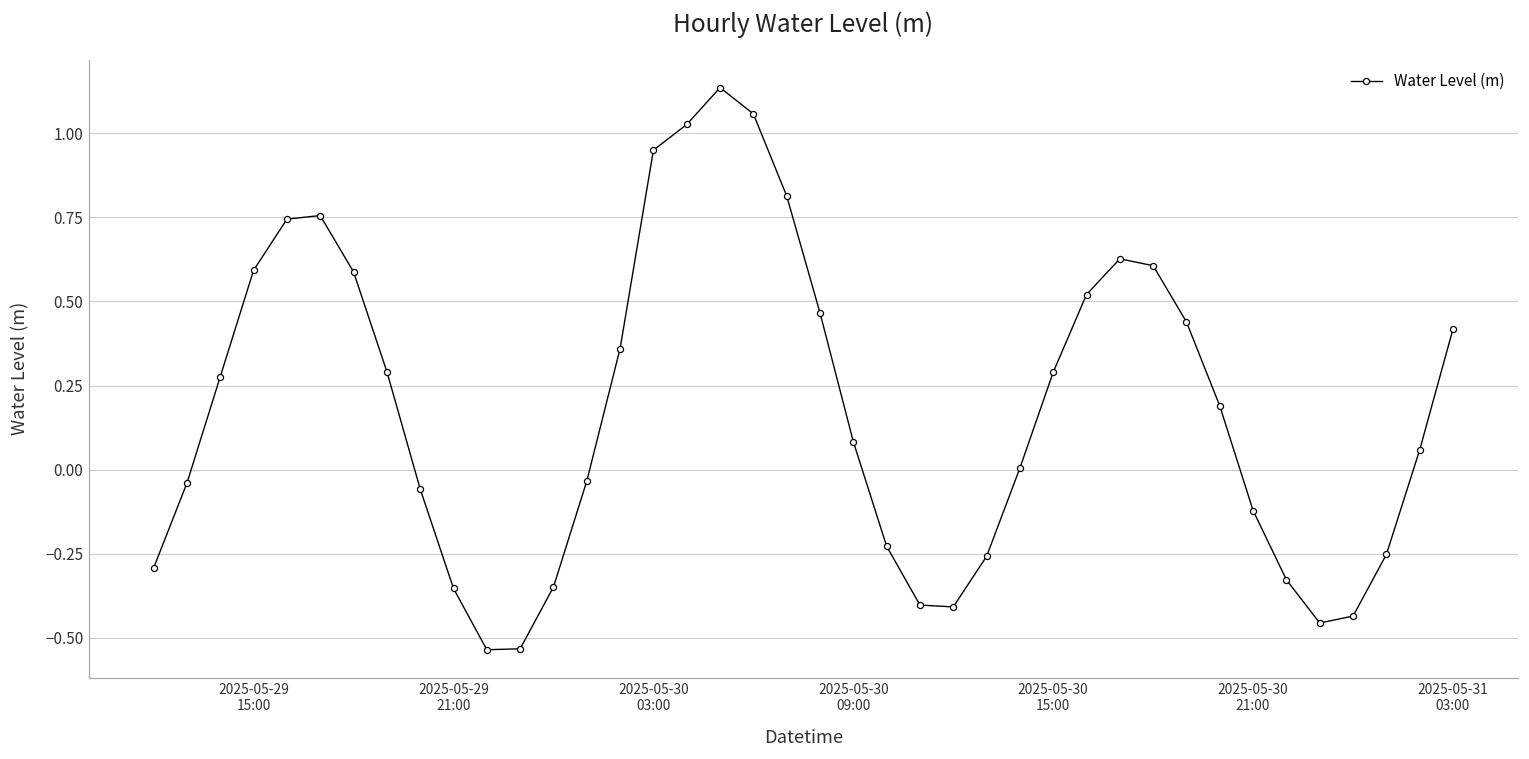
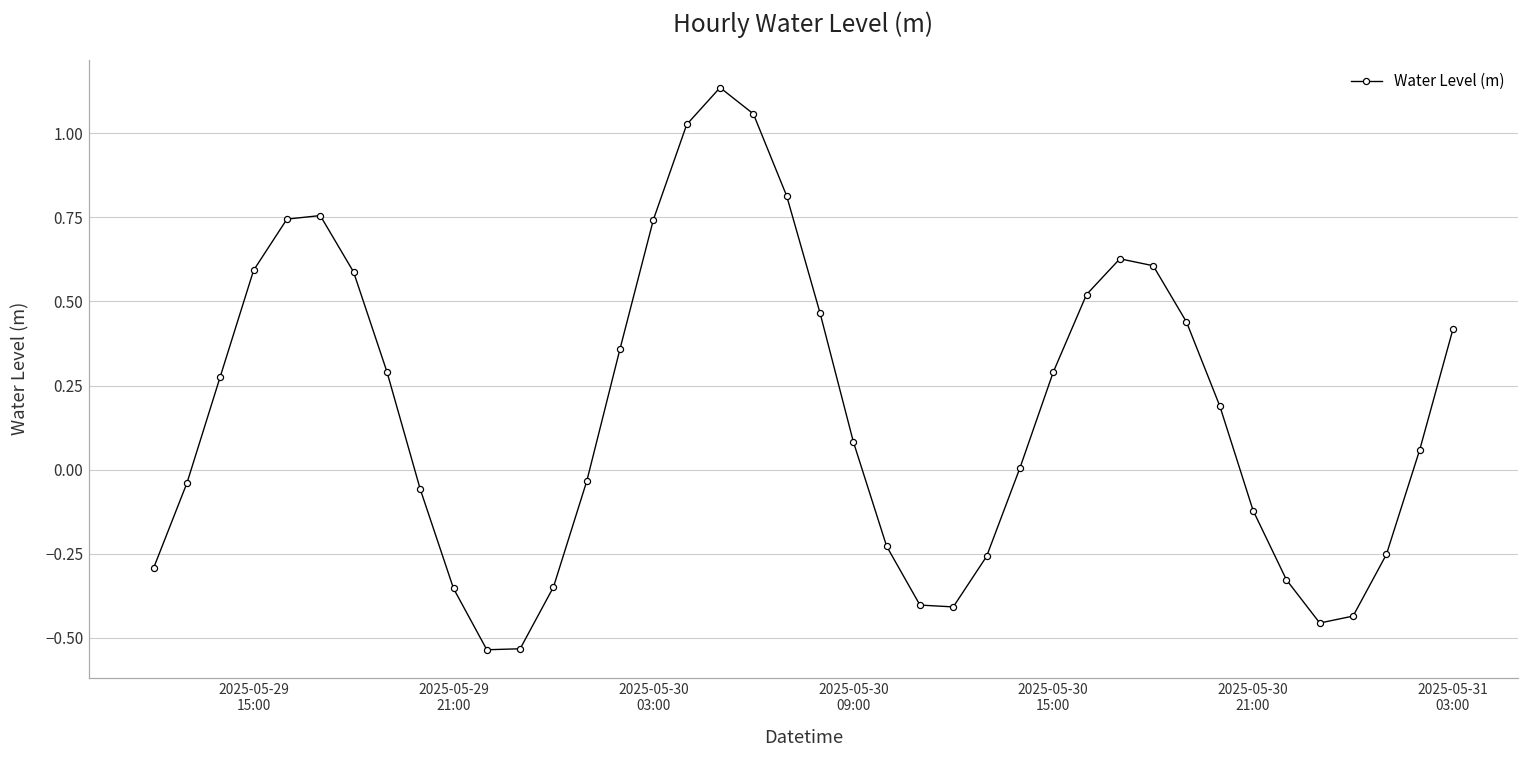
2025-05-30 03:00: 0.95 -> 0.74
